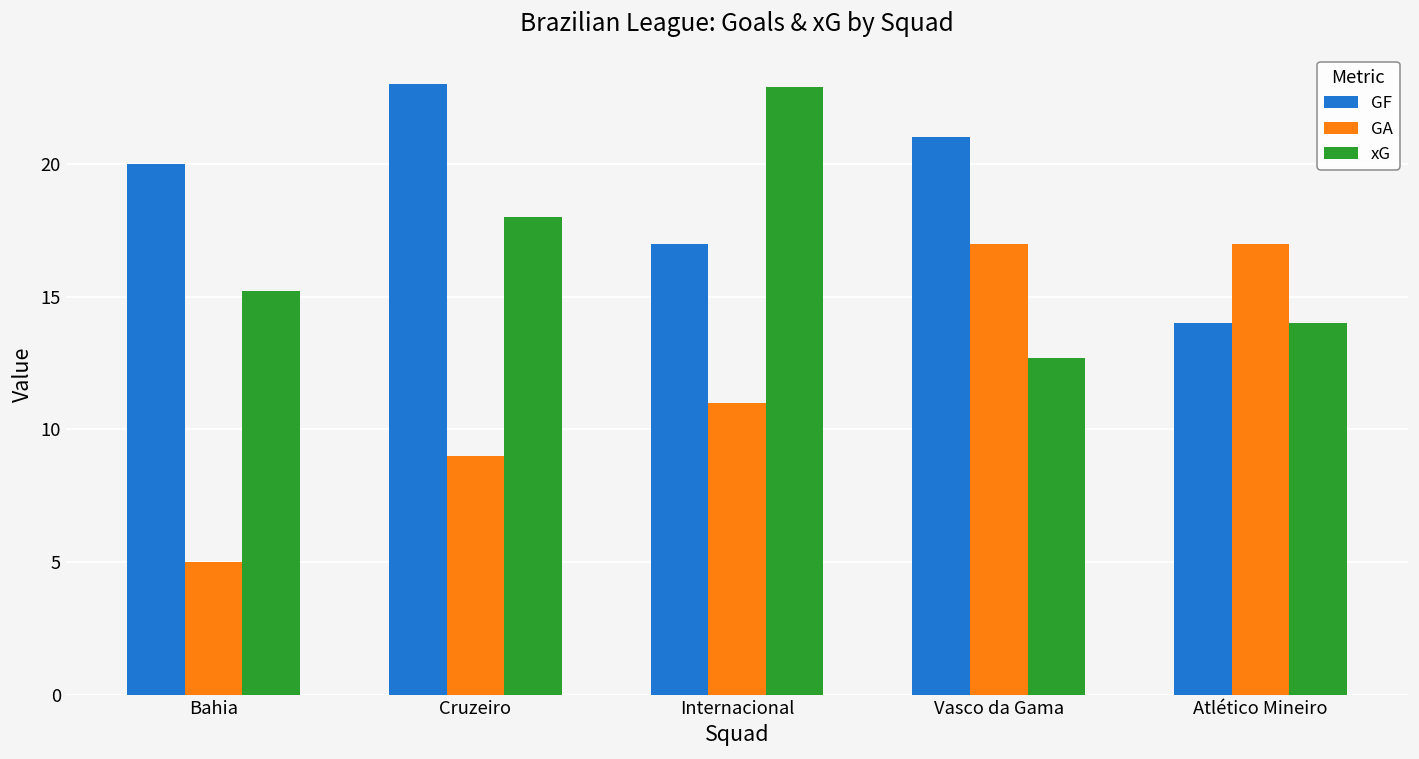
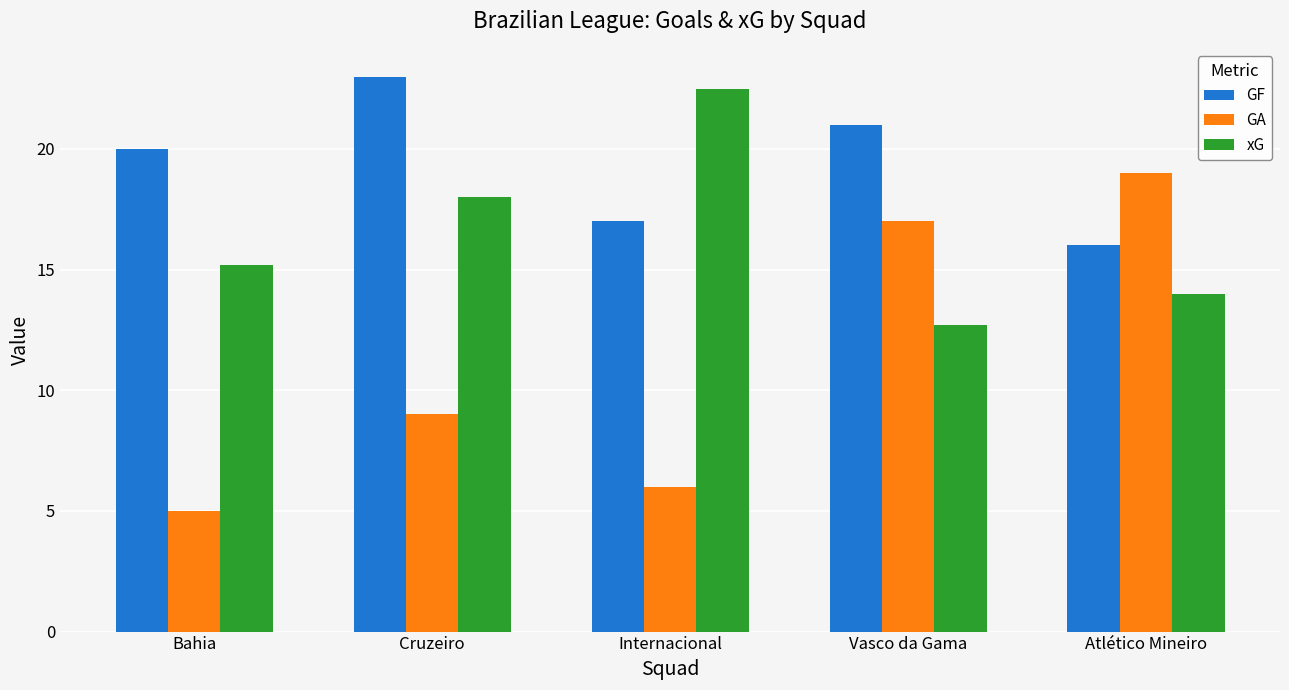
GA, Internacional: 11 -> 6
xG, Internacional: 22.9 -> 22.5
GF, Atlético Mineiro: 14 -> 16
GA, Atlético Mineiro: 17 -> 19
